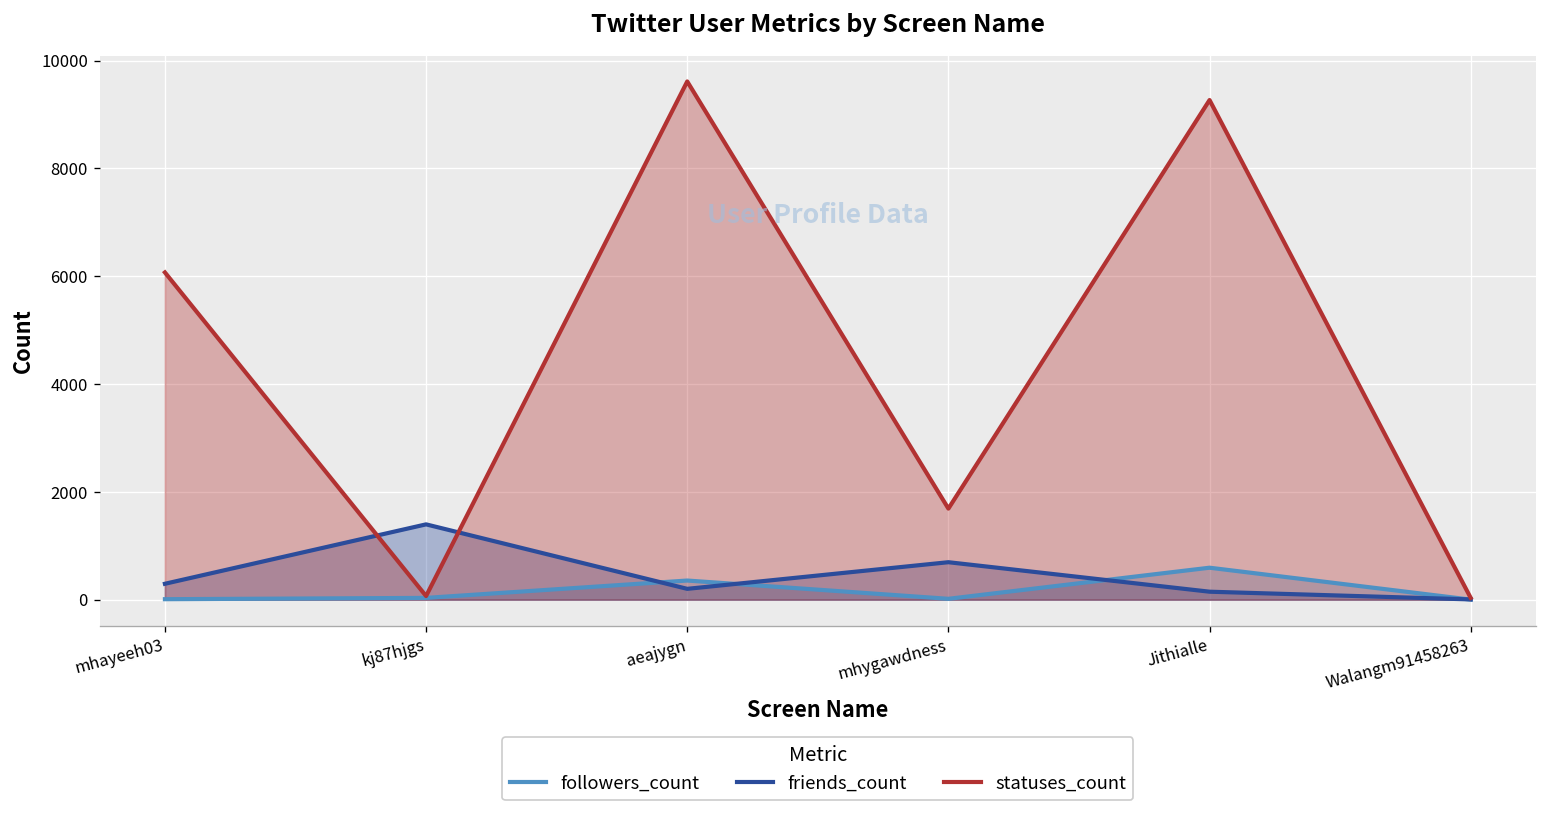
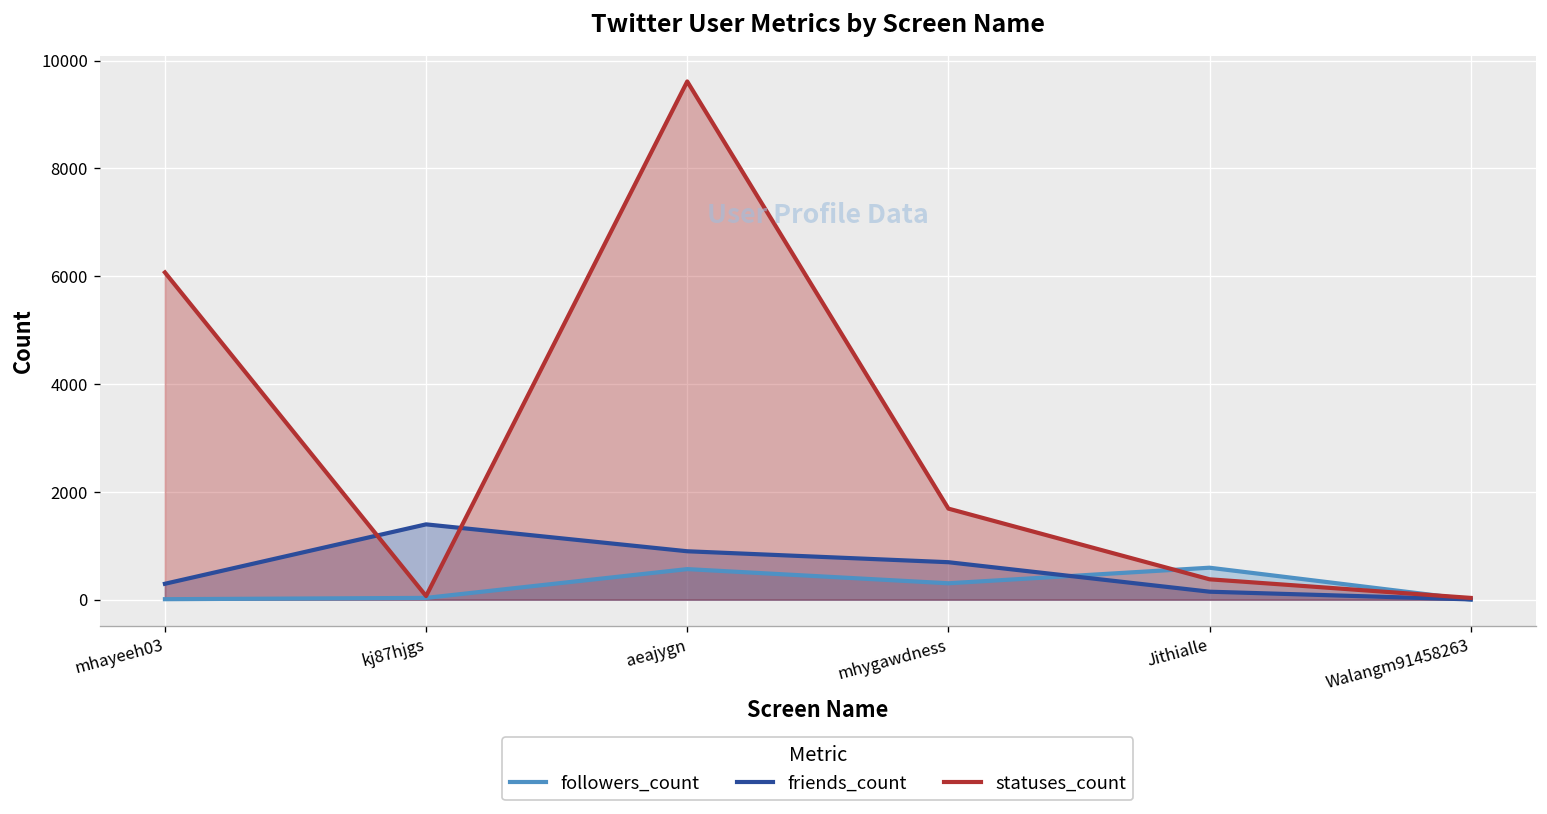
followers_count, aeajygn: 400 -> 600
friends_count, aeajygn: 200 -> 900
followers_count, mhygawdness: 0 -> 300
statuses_count, Jithialle: 9300 -> 400
